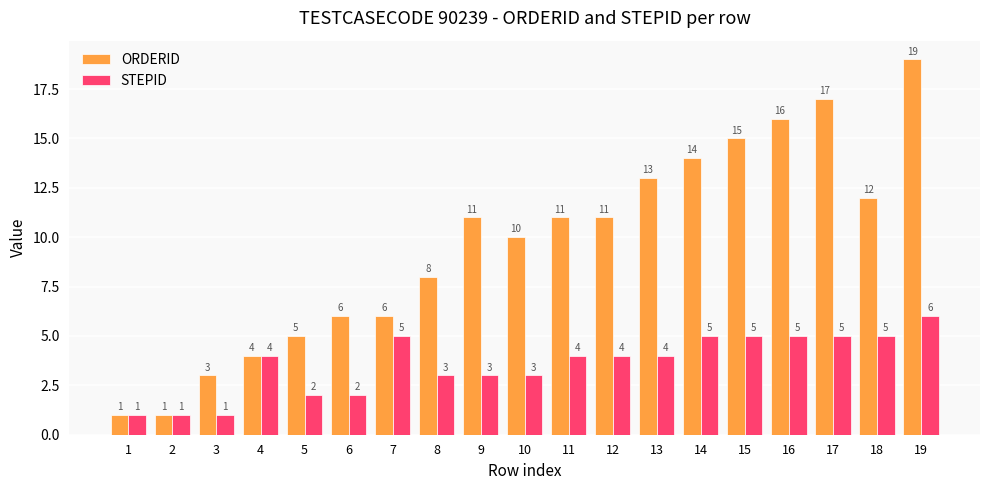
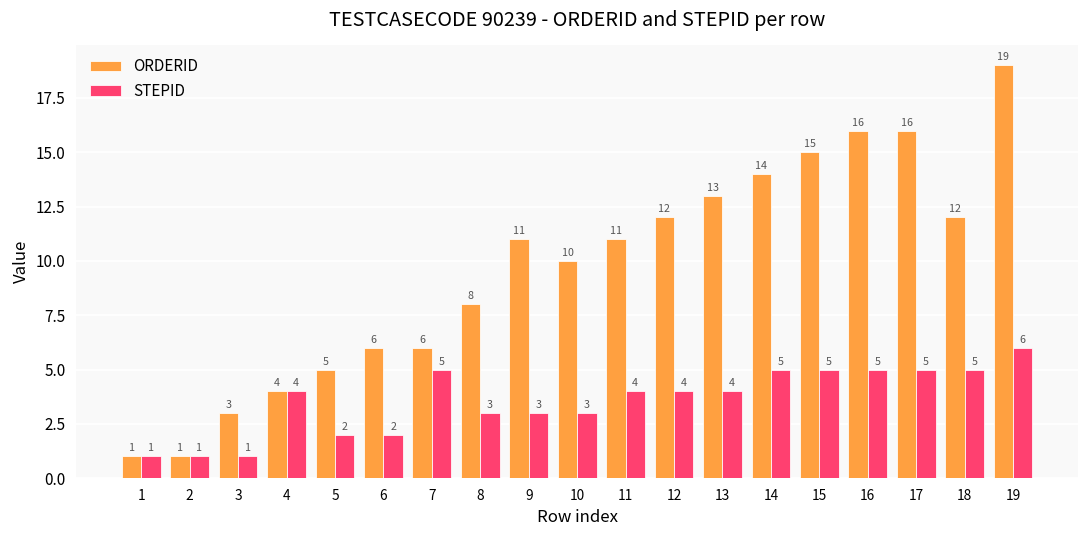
ORDERID, 12: 11 -> 12
ORDERID, 17: 17 -> 16
